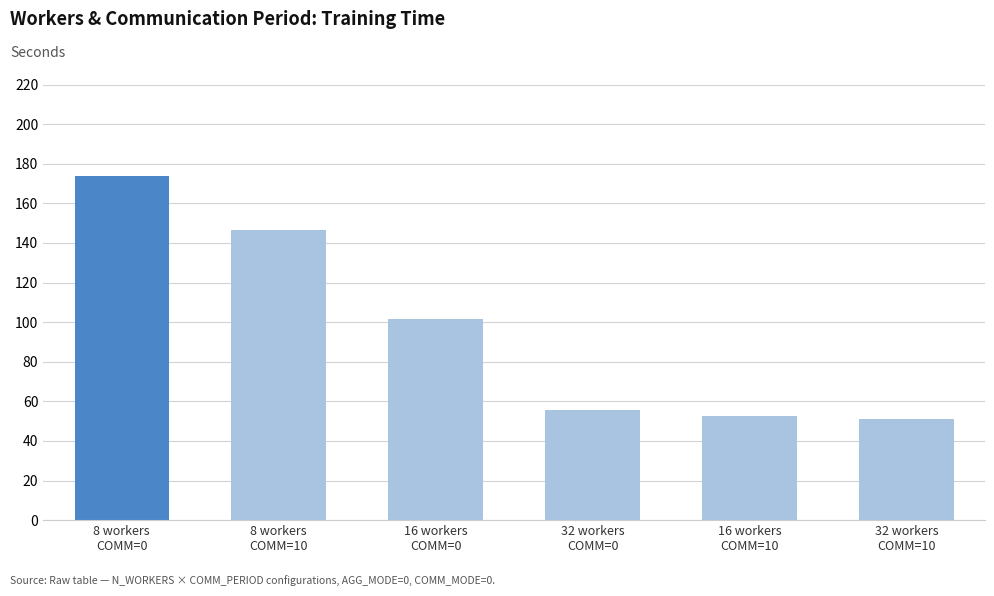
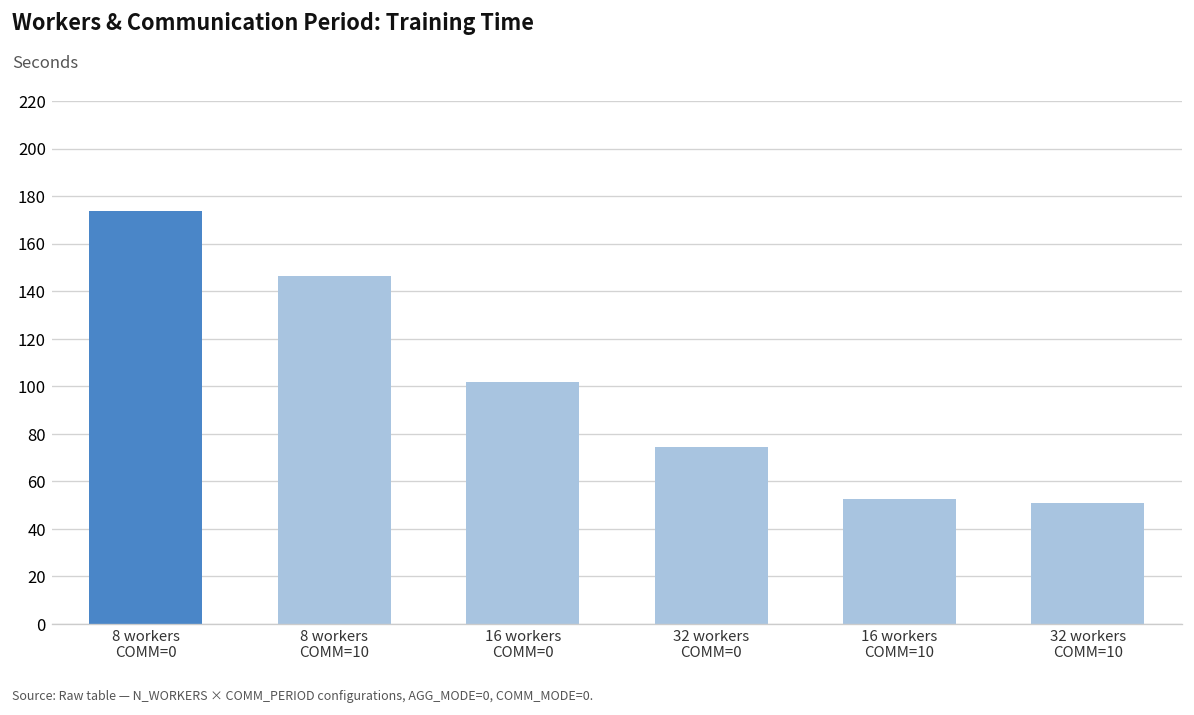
32 workers COMM=0: 56 -> 74
